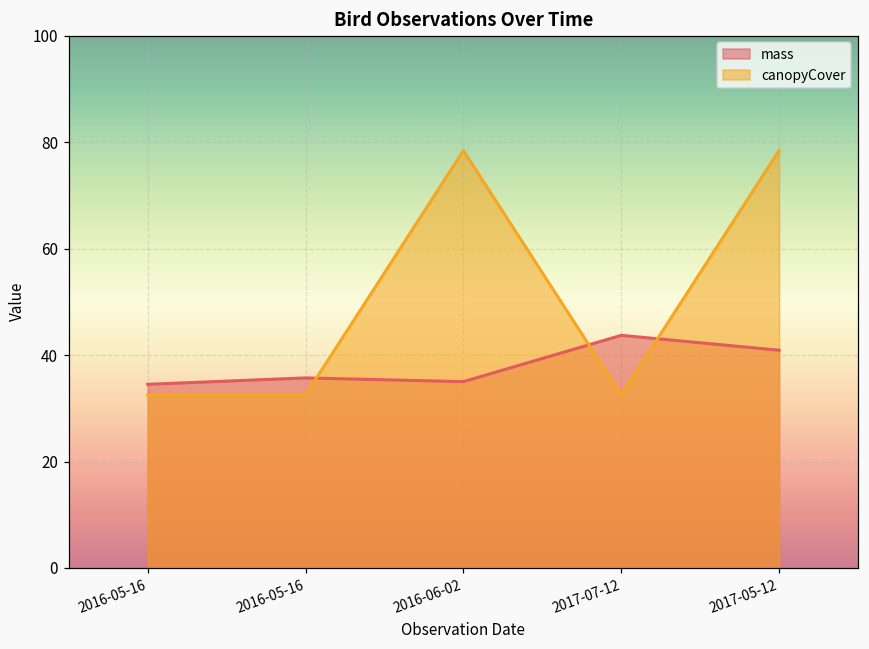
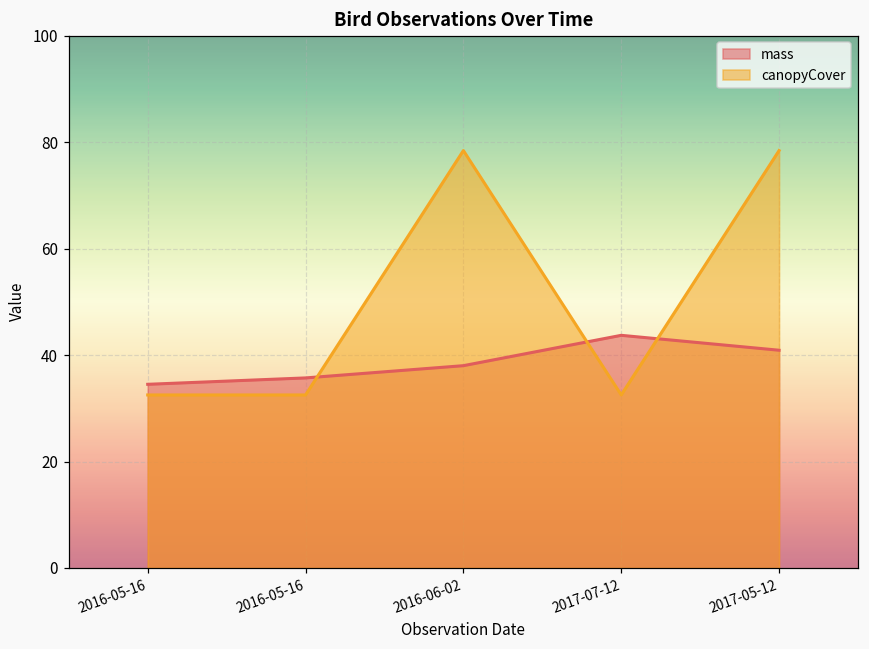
mass, 2016-06-02: 35 -> 38
